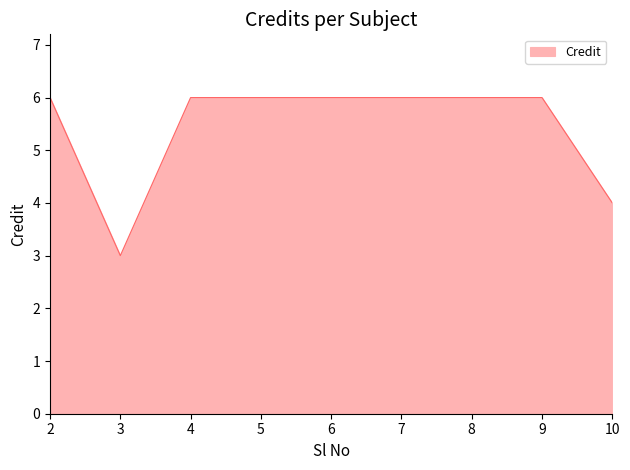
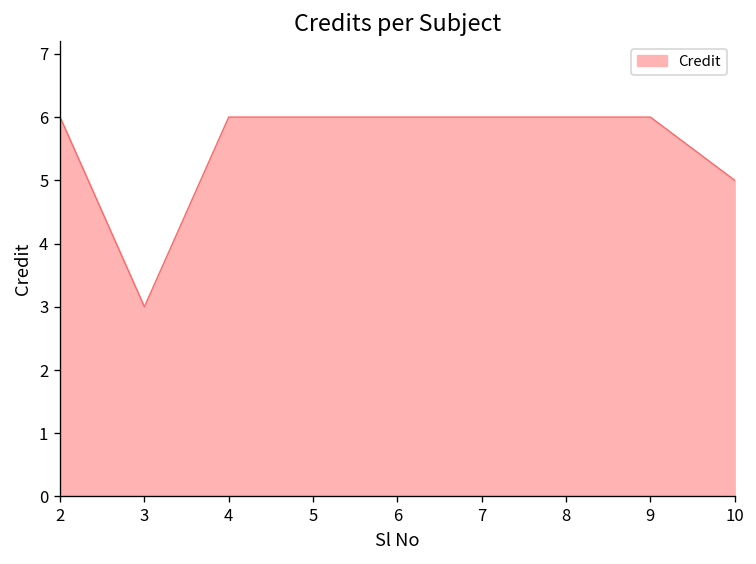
10: 4 -> 5
